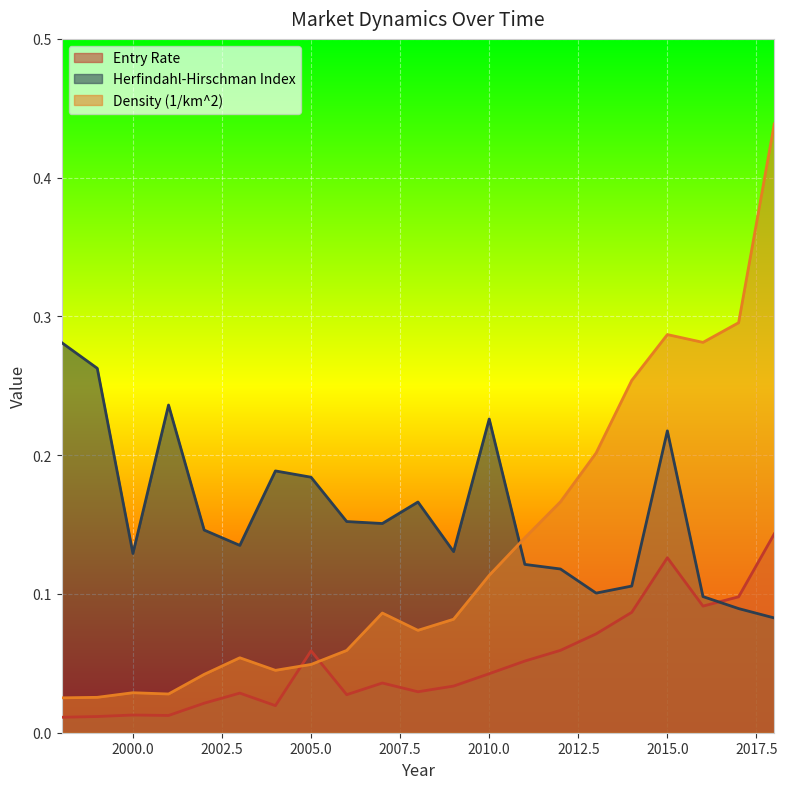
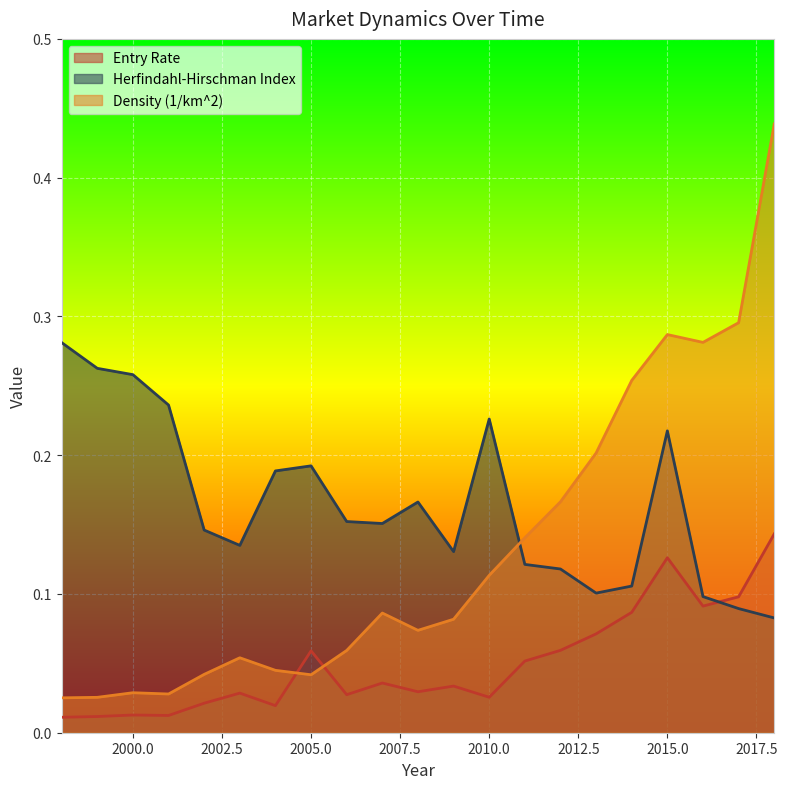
Herfindahl-Hirschman Index, 2000.0: 0.129 -> 0.258
Herfindahl-Hirschman Index, 2005.0: 0.184 -> 0.192
Density (1/km^2), 2005.0: 0.049 -> 0.042
Entry Rate, 2010.0: 0.043 -> 0.026
